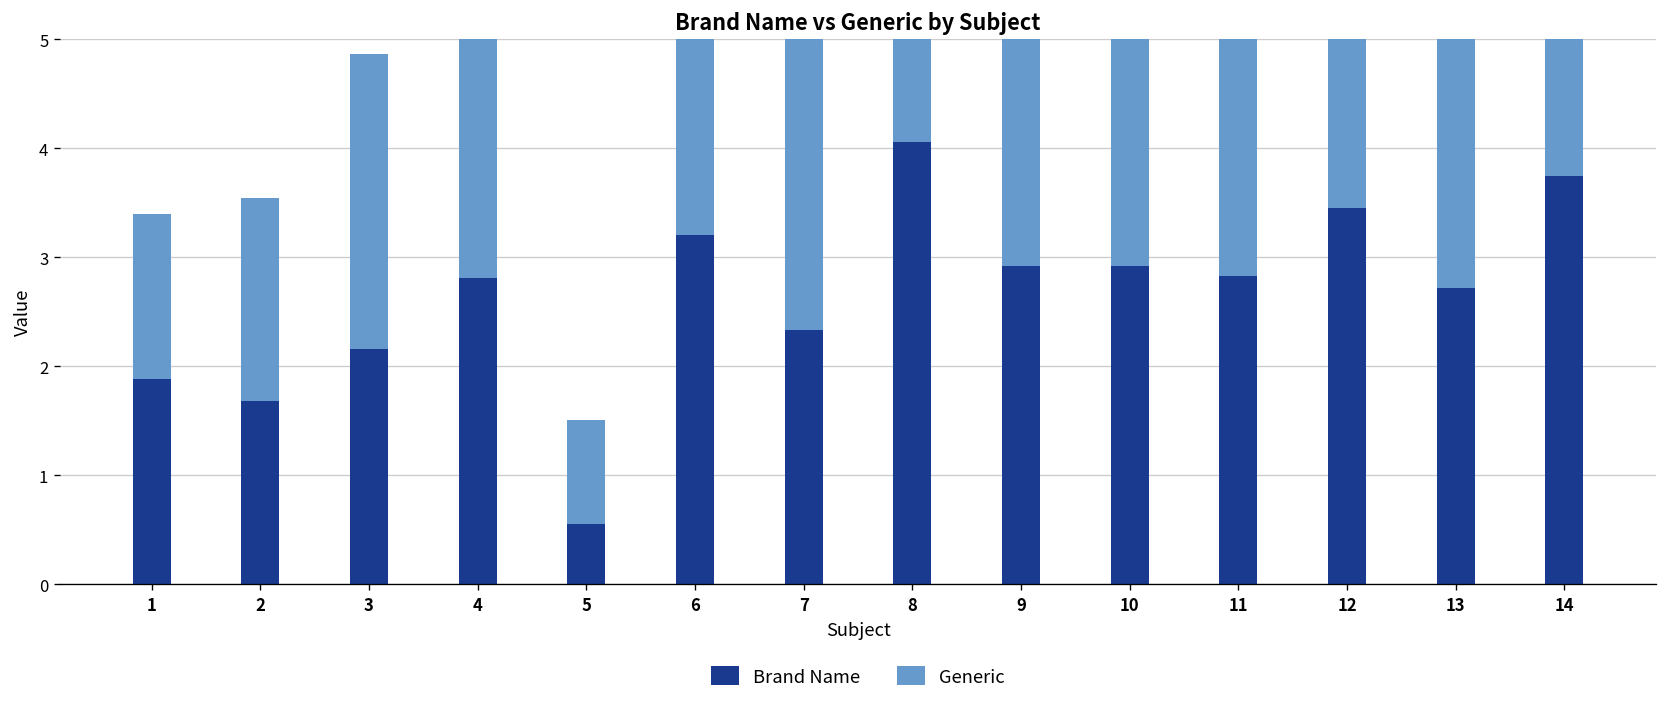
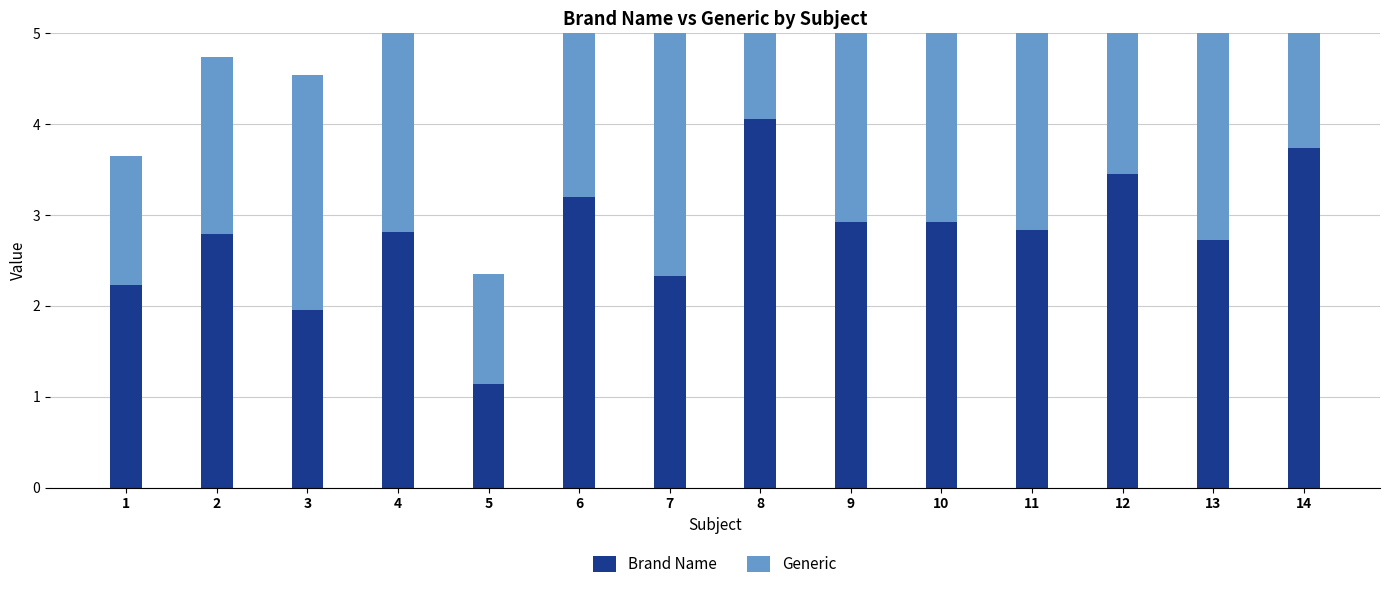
Brand Name, 1: 1.9 -> 2.2
Generic, 1: 1.5 -> 1.4
Brand Name, 2: 1.7 -> 2.8
Generic, 2: 1.86 -> 1.95
Brand Name, 3: 2.2 -> 2.0
Generic, 3: 2.7 -> 2.6
Brand Name, 5: 0.6 -> 1.1
Generic, 5: 1.0 -> 1.2
